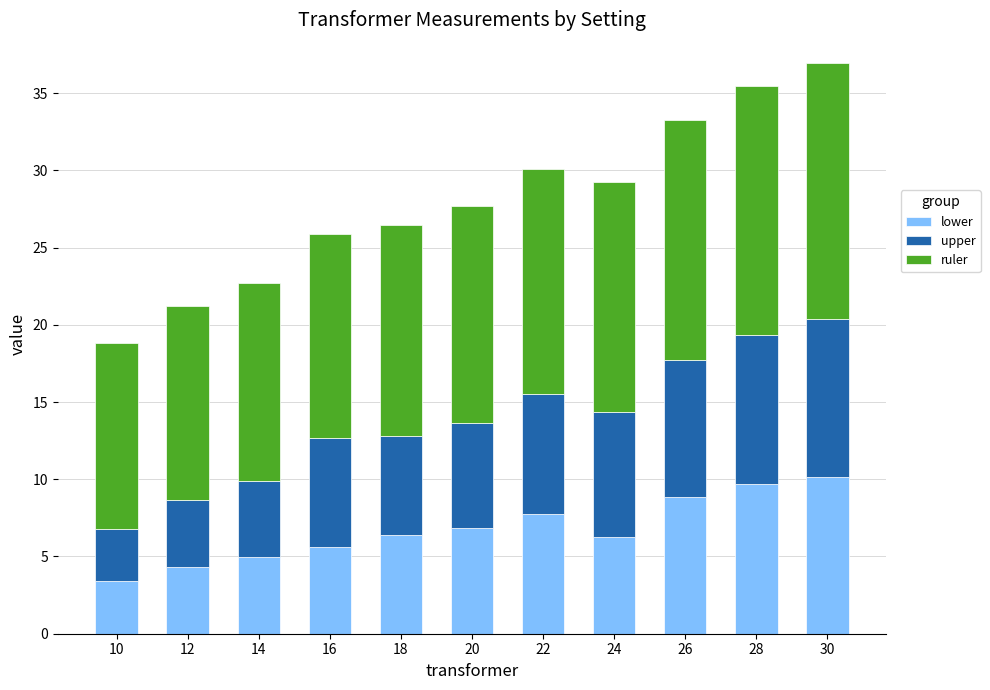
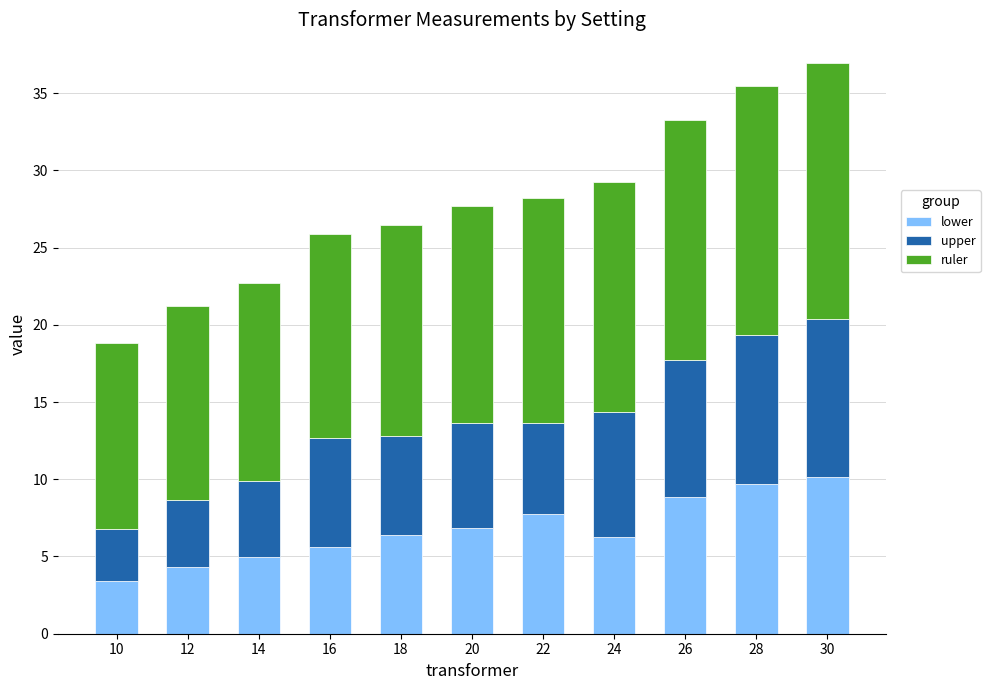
upper, 22: 7.8 -> 5.9
